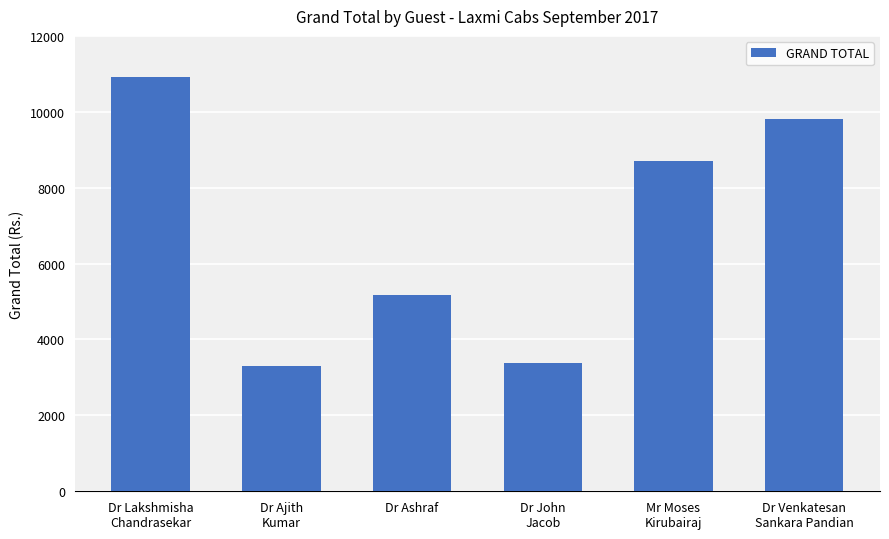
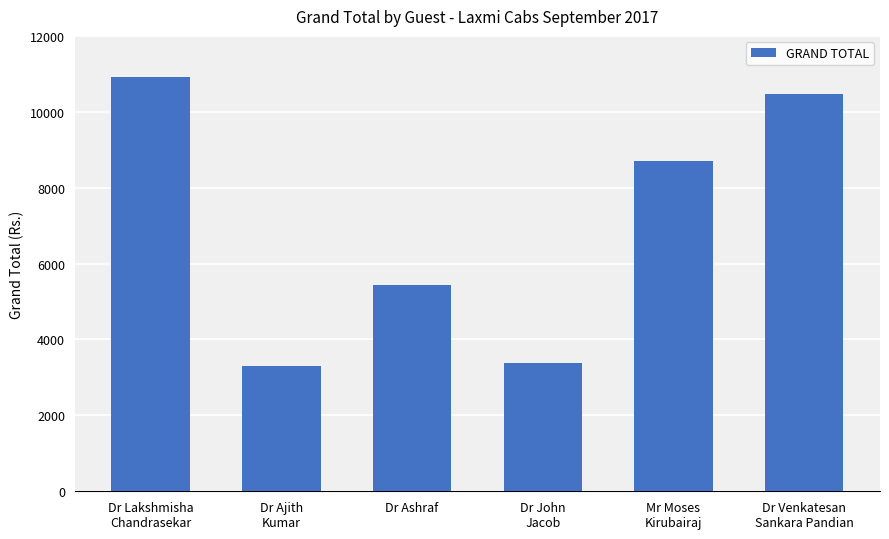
Dr Ashraf: 5200 -> 5400
Dr Venkatesan Sankara Pandian: 9800 -> 10500
